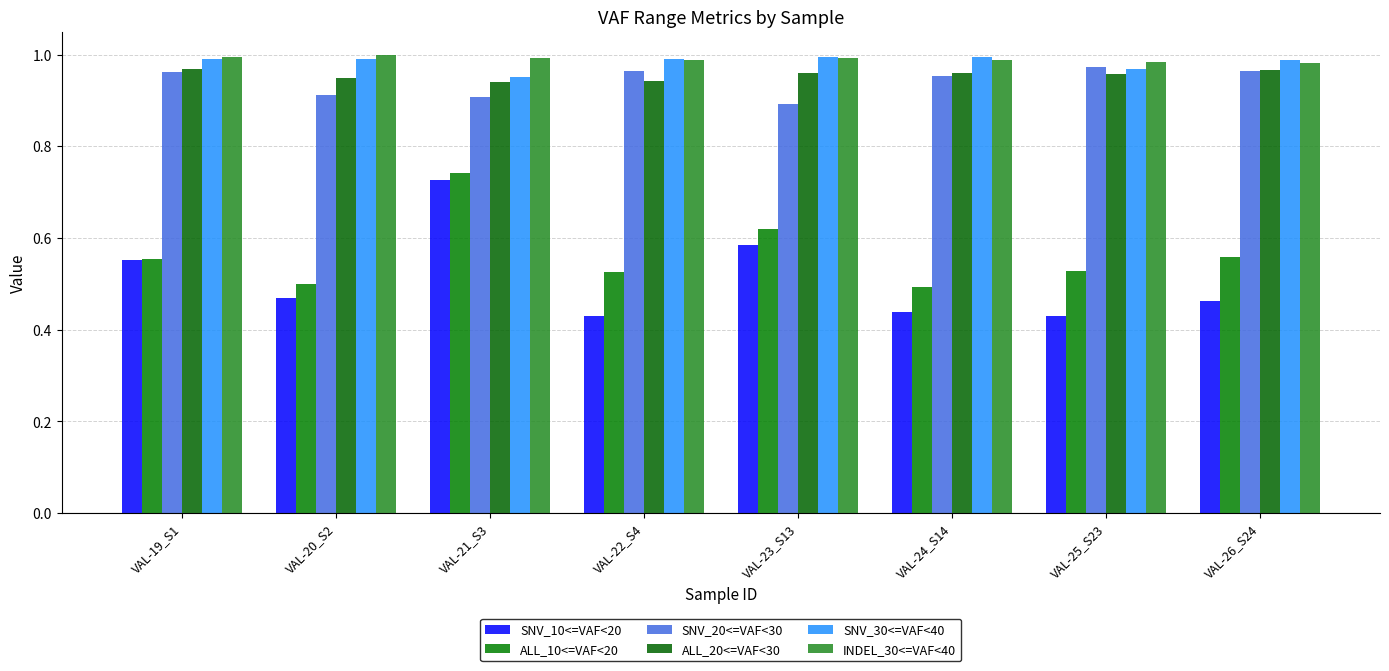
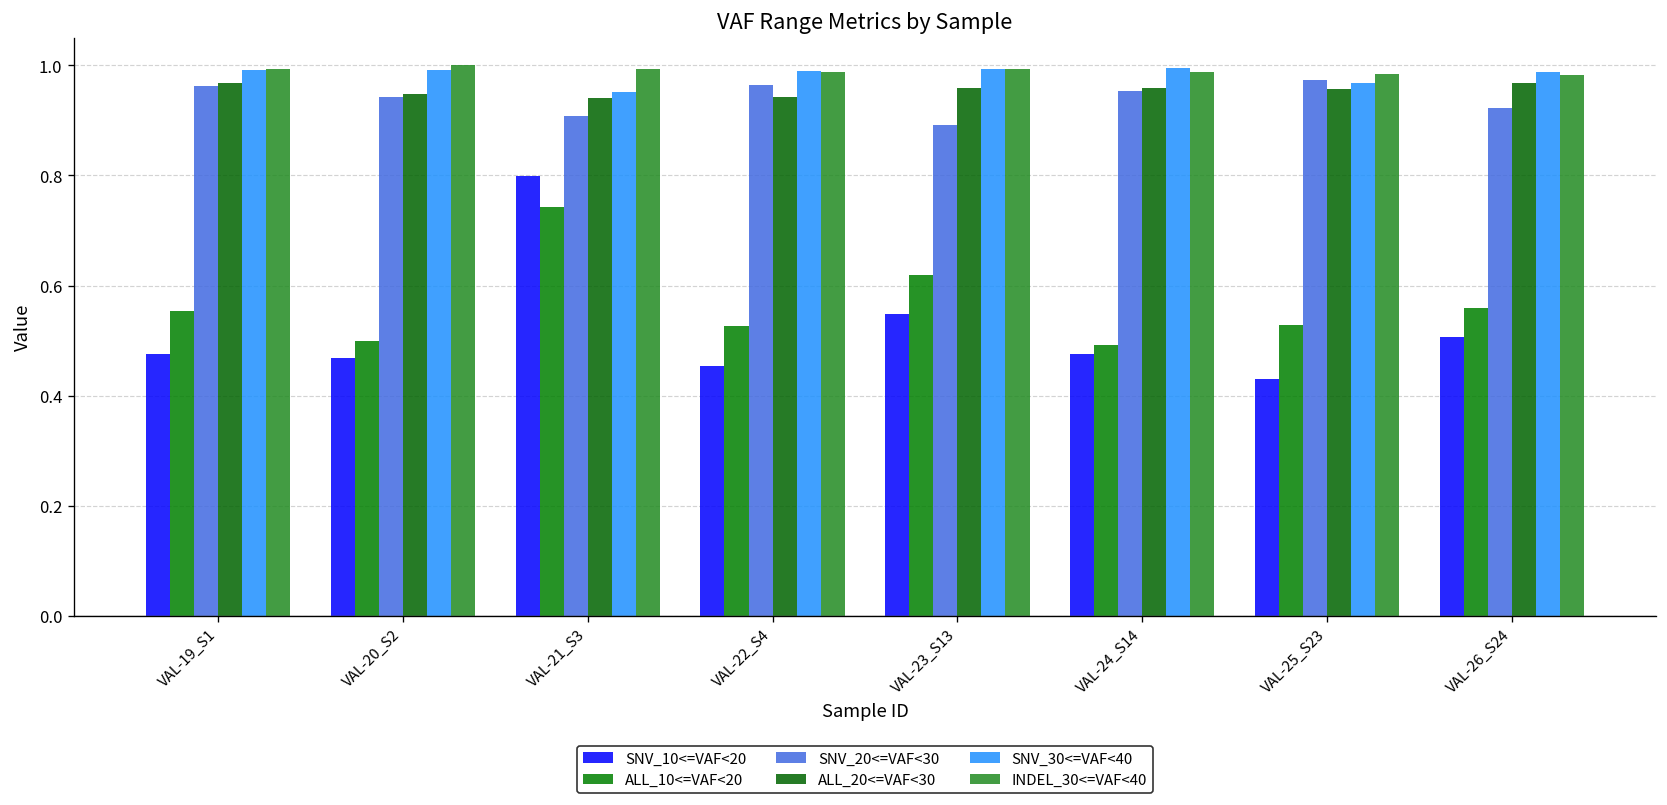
SNV_10<=VAF<20, VAL-19_S1: 0.55 -> 0.47
SNV_20<=VAF<30, VAL-20_S2: 0.91 -> 0.94
SNV_10<=VAF<20, VAL-21_S3: 0.73 -> 0.80
SNV_10<=VAF<20, VAL-22_S4: 0.43 -> 0.45
SNV_10<=VAF<20, VAL-23_S13: 0.58 -> 0.55
SNV_10<=VAF<20, VAL-24_S14: 0.44 -> 0.48
SNV_10<=VAF<20, VAL-26_S24: 0.46 -> 0.51
SNV_20<=VAF<30, VAL-26_S24: 0.96 -> 0.92
